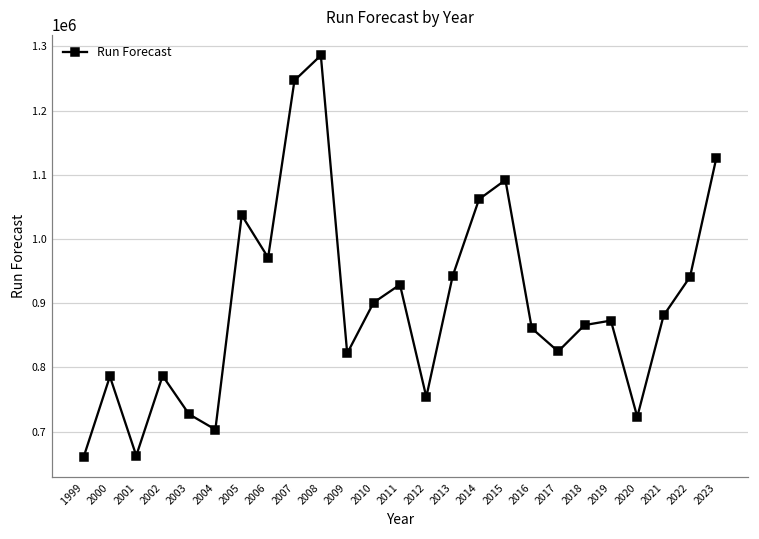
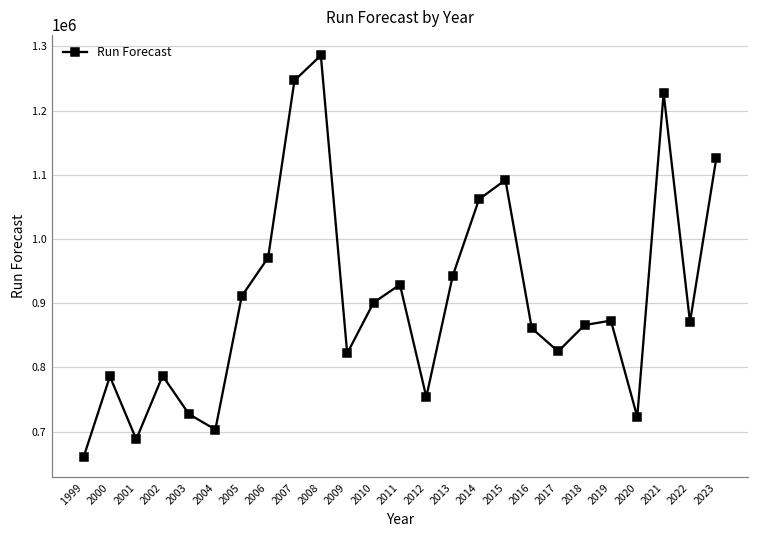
2001: 660000 -> 690000
2005: 1040000 -> 910000
2021: 880000 -> 1230000
2022: 940000 -> 870000
